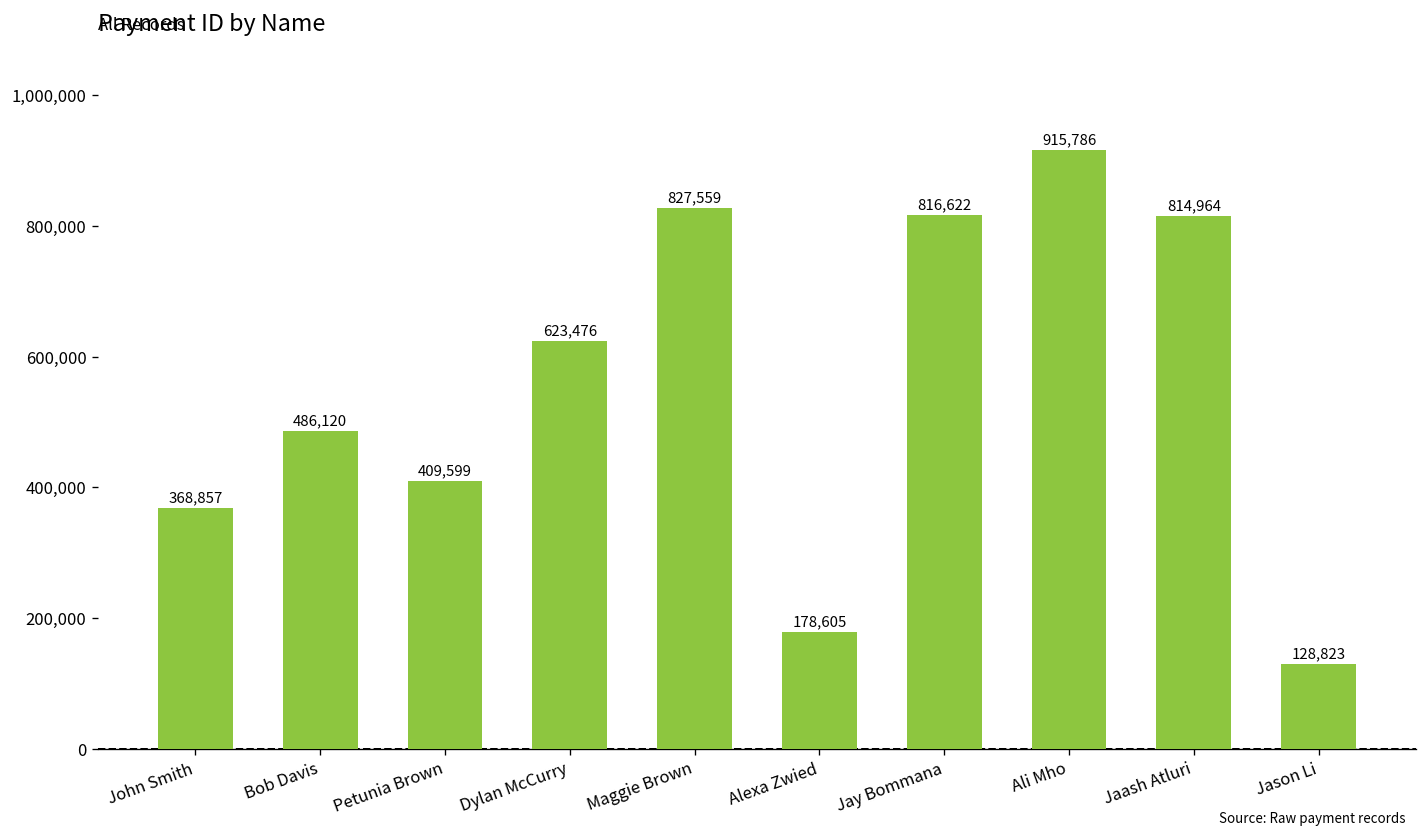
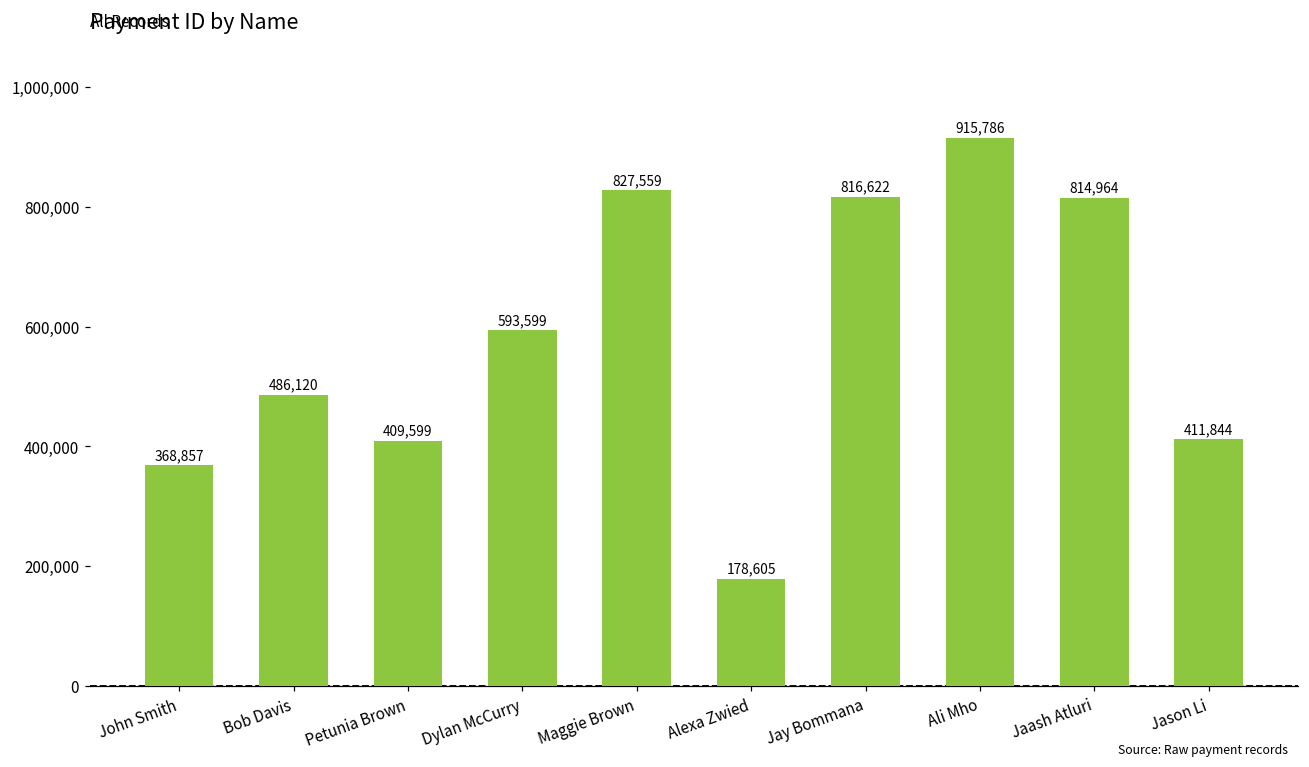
Dylan McCurry: 623,476 -> 593,599
Jason Li: 128,823 -> 411,844
